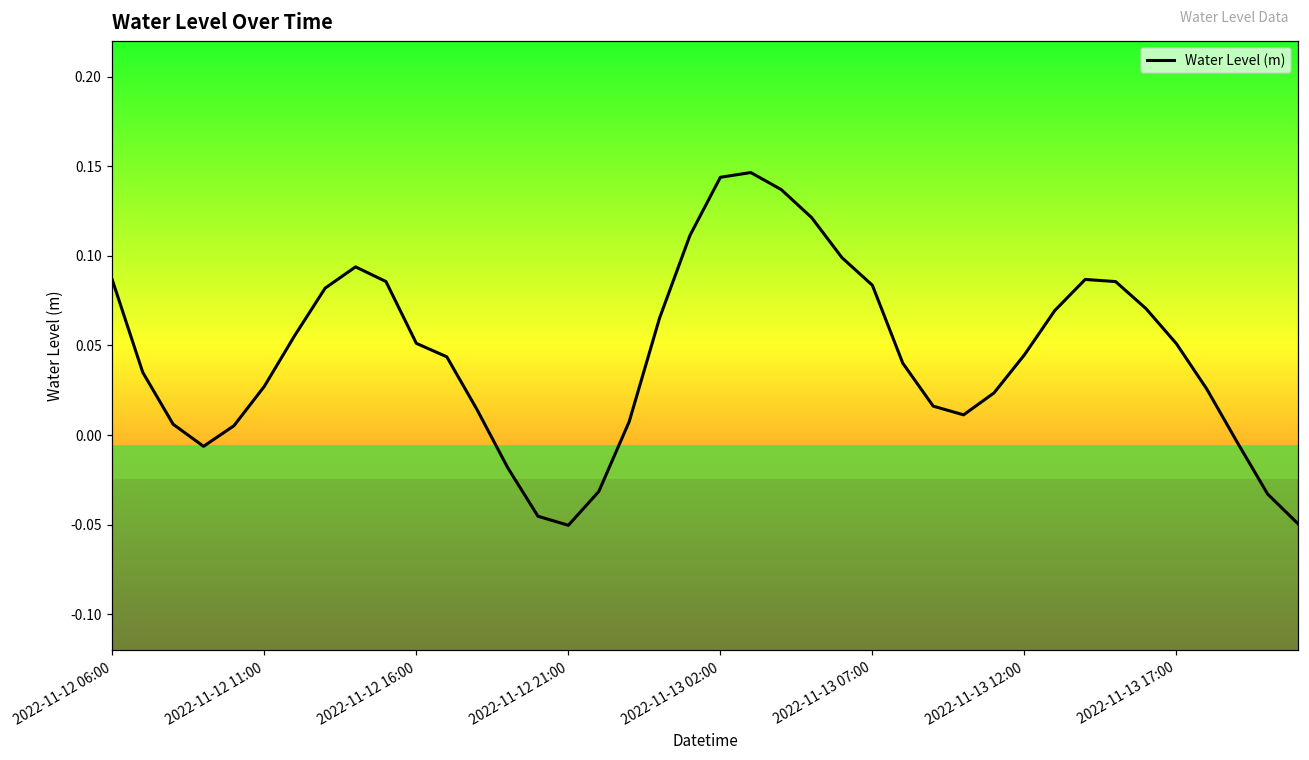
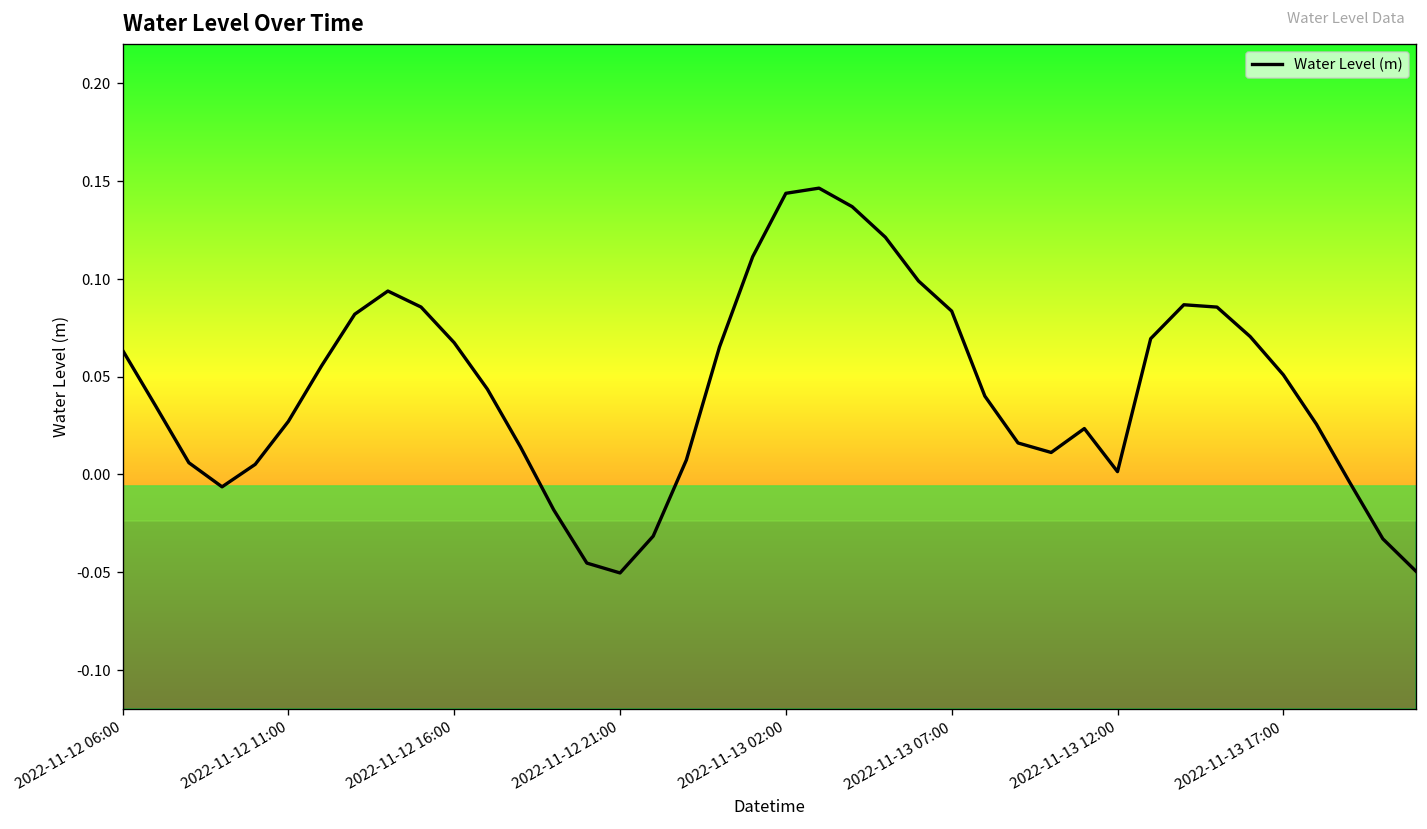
2022-11-12 06:00: 0.086 -> 0.064
2022-11-12 16:00: 0.051 -> 0.067
2022-11-13 12:00: 0.045 -> 0.001
